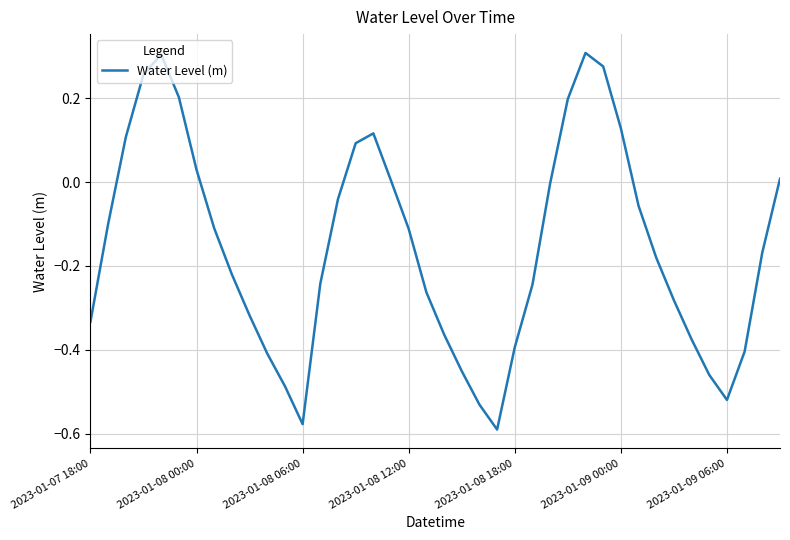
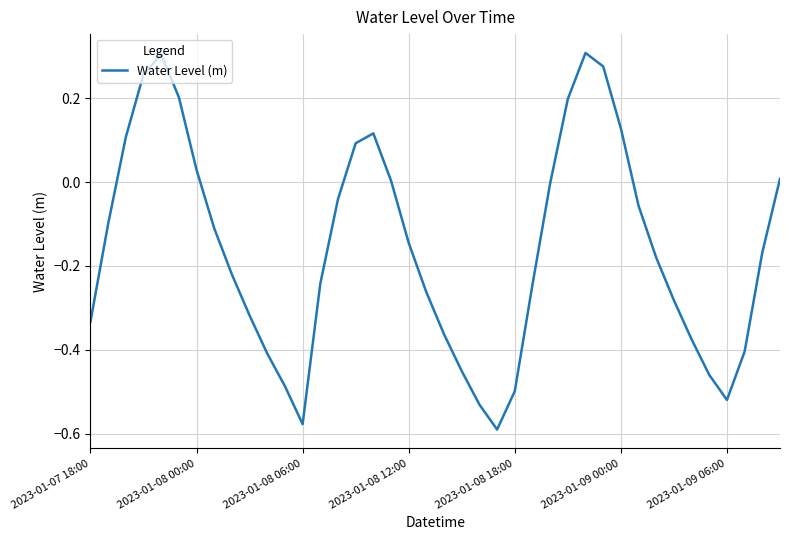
2023-01-08 12:00: -0.11 -> -0.15
2023-01-08 18:00: -0.39 -> -0.50
